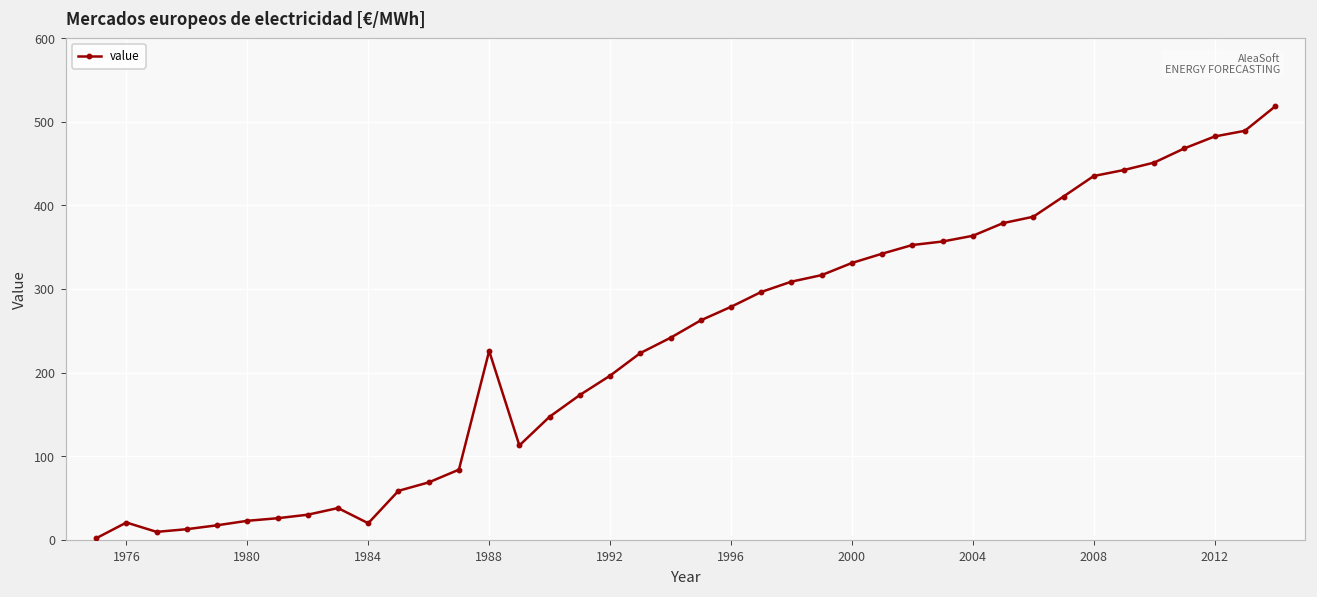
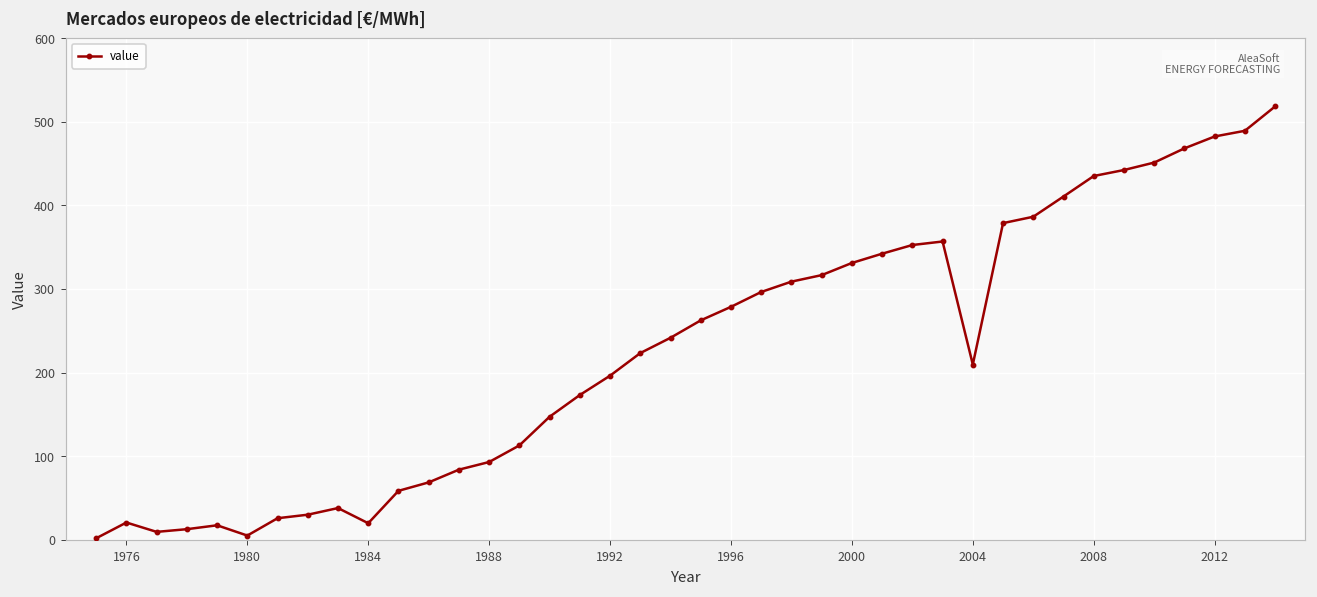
1980: 20 -> 10
1988: 230 -> 90
2004: 360 -> 210
